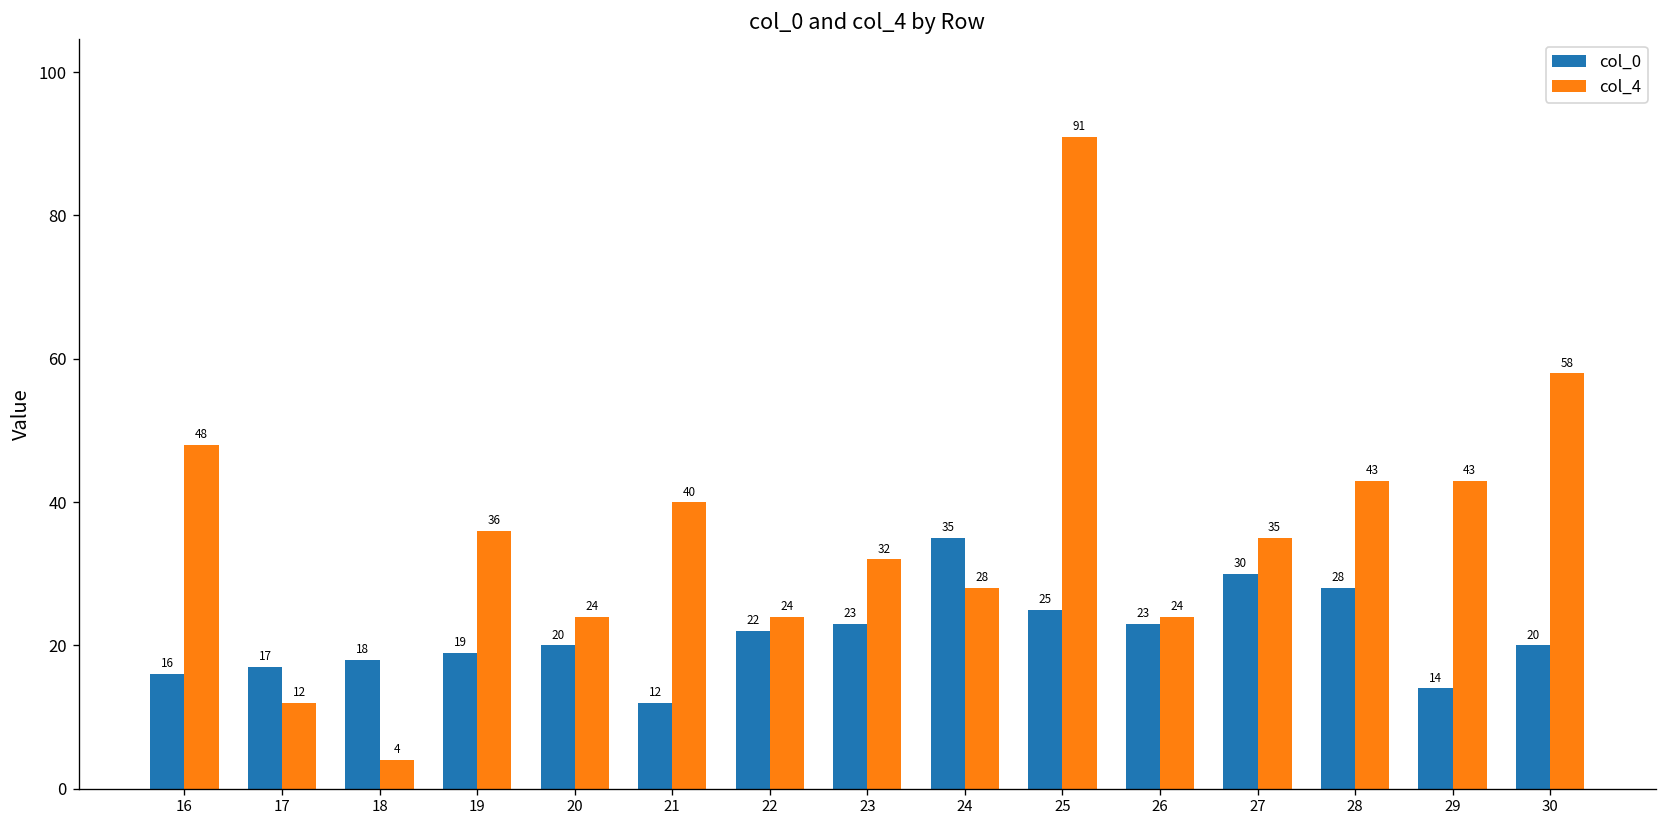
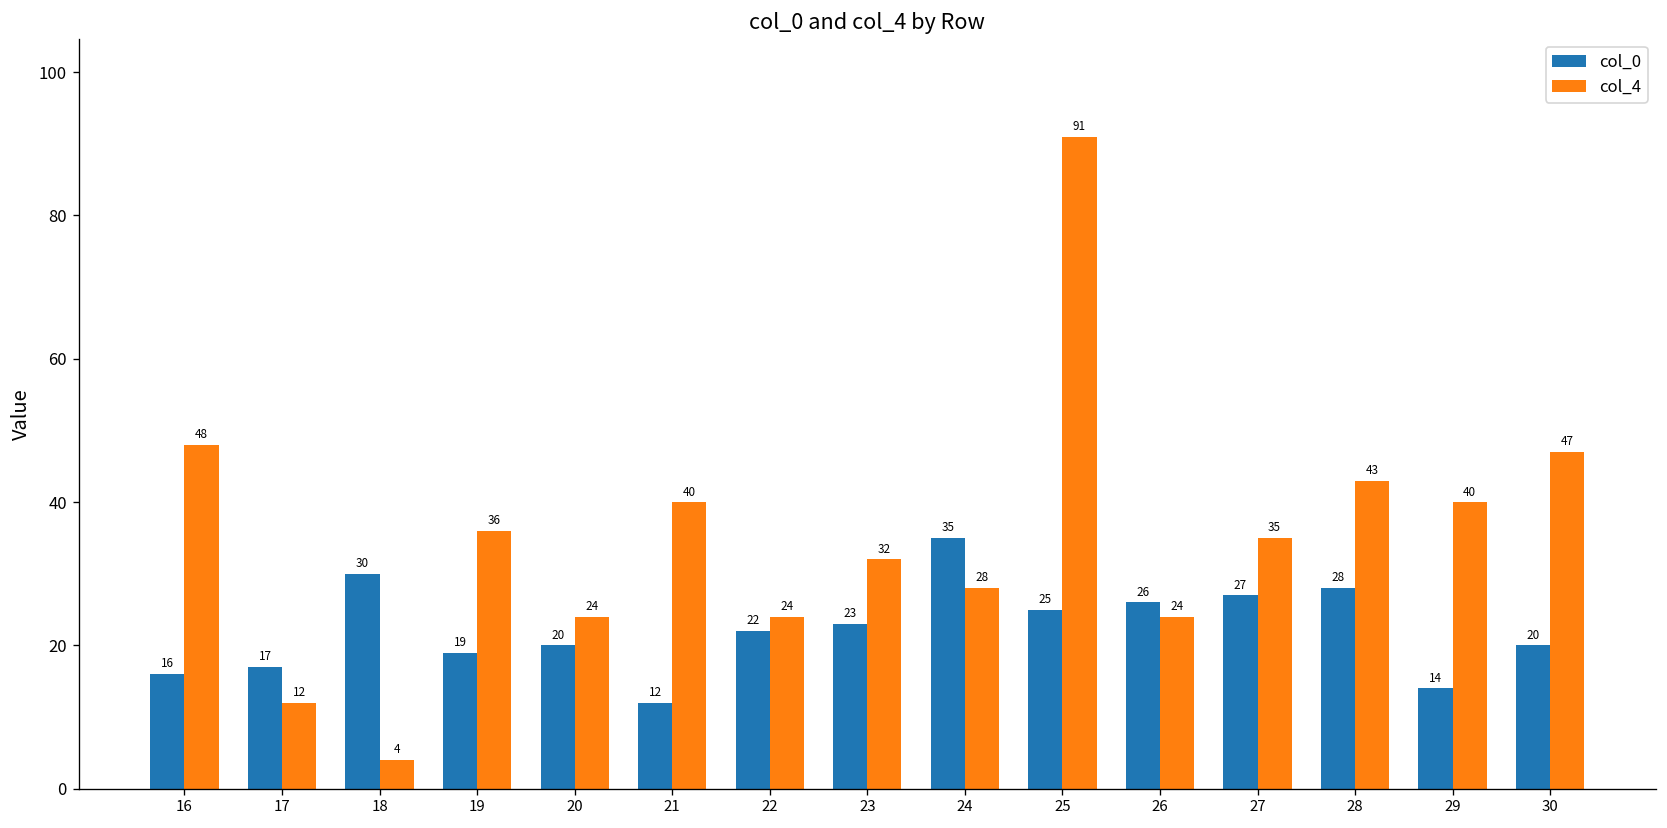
col_0, 18: 18 -> 30
col_0, 26: 23 -> 26
col_0, 27: 30 -> 27
col_4, 29: 43 -> 40
col_4, 30: 58 -> 47
